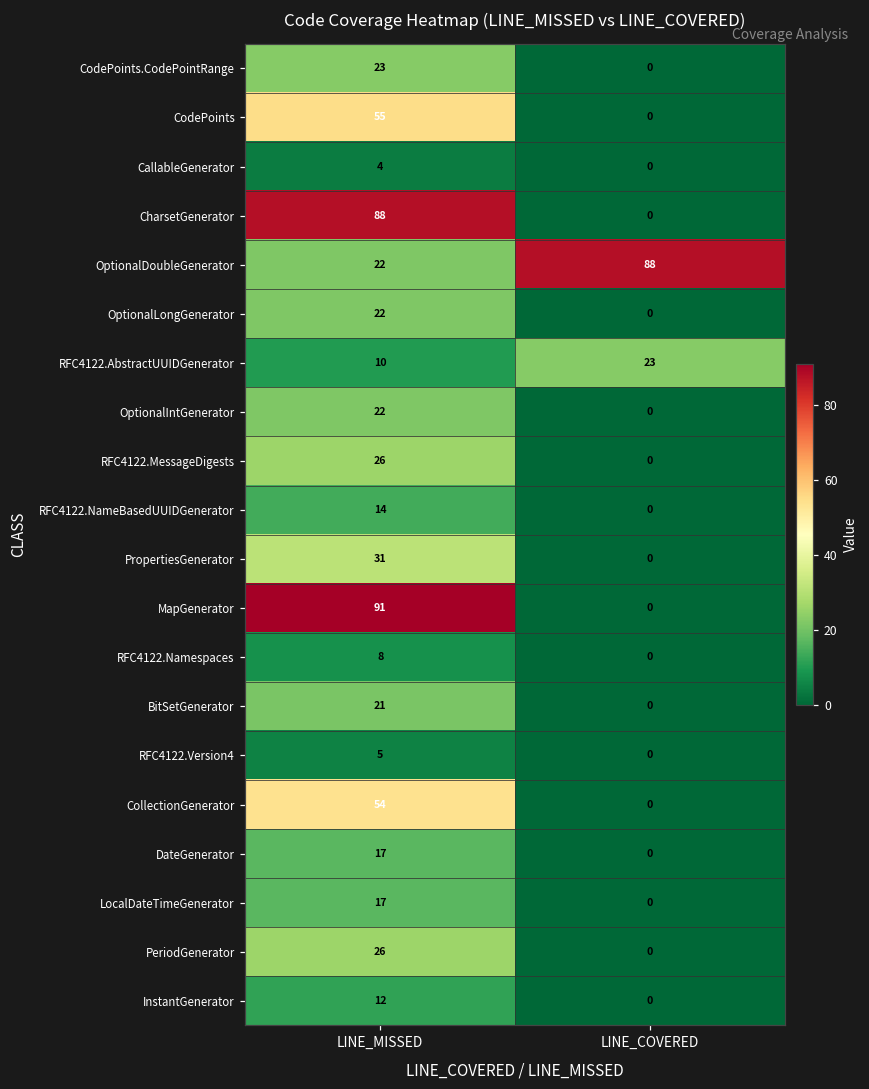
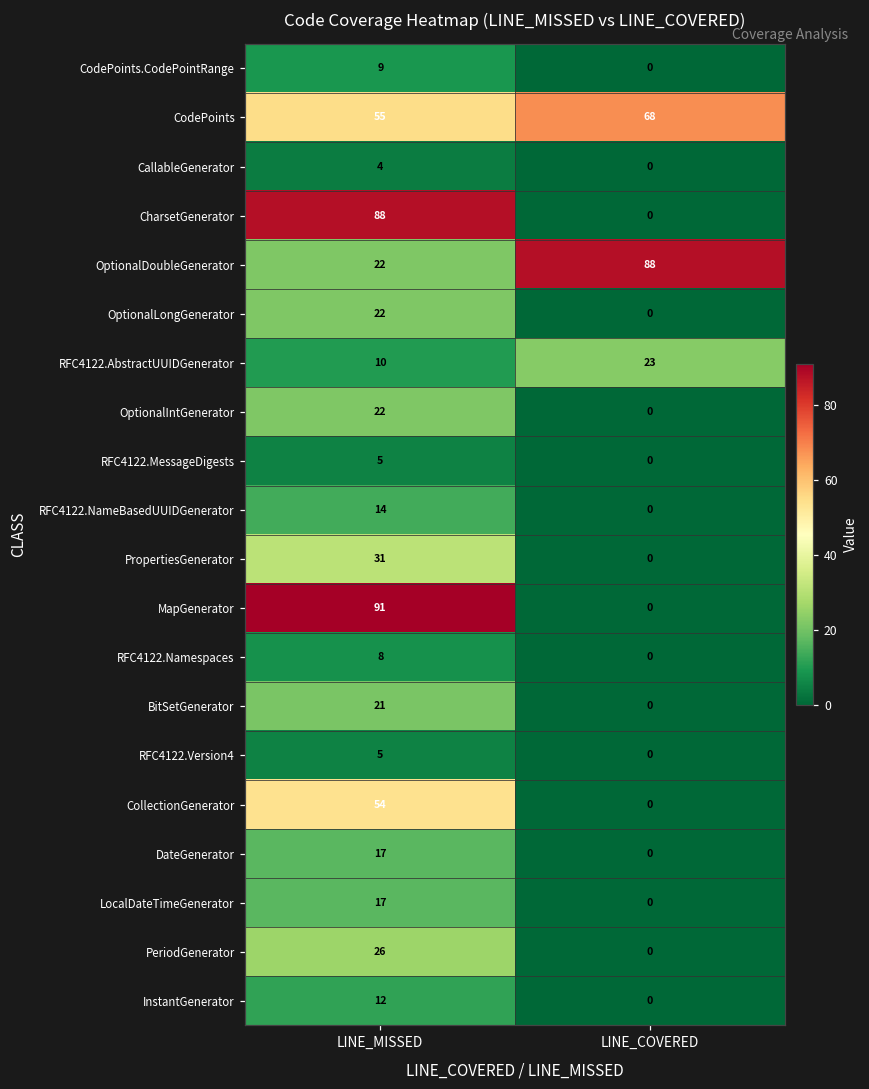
CodePoints.CodePointRange, LINE_MISSED: 23 -> 9
CodePoints, LINE_COVERED: 0 -> 68
RFC4122.MessageDigests, LINE_MISSED: 26 -> 5
